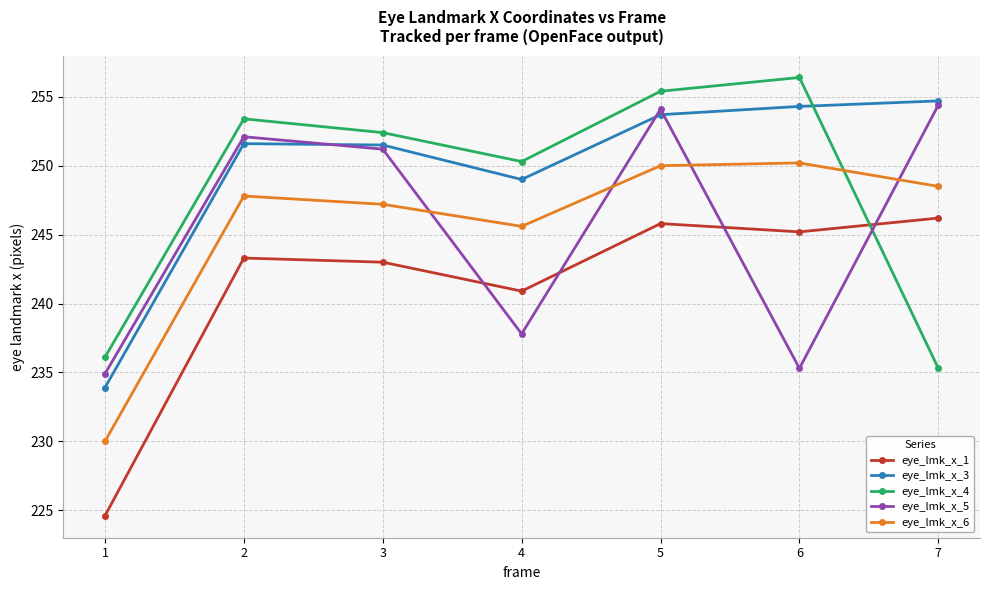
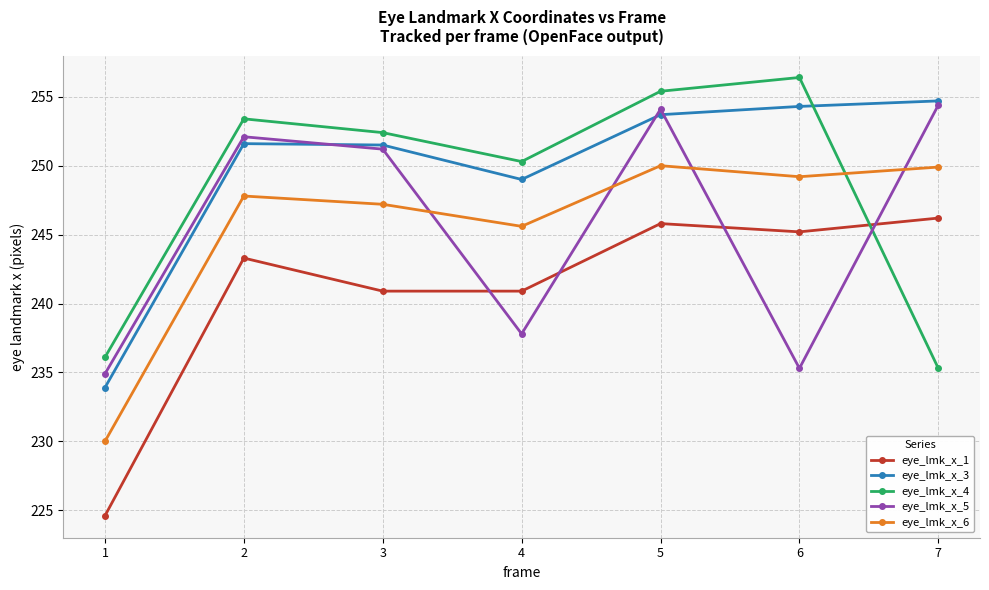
eye_lmk_x_1, 3: 243.0 -> 240.9
eye_lmk_x_6, 6: 250.2 -> 249.2
eye_lmk_x_6, 7: 248.5 -> 249.9
